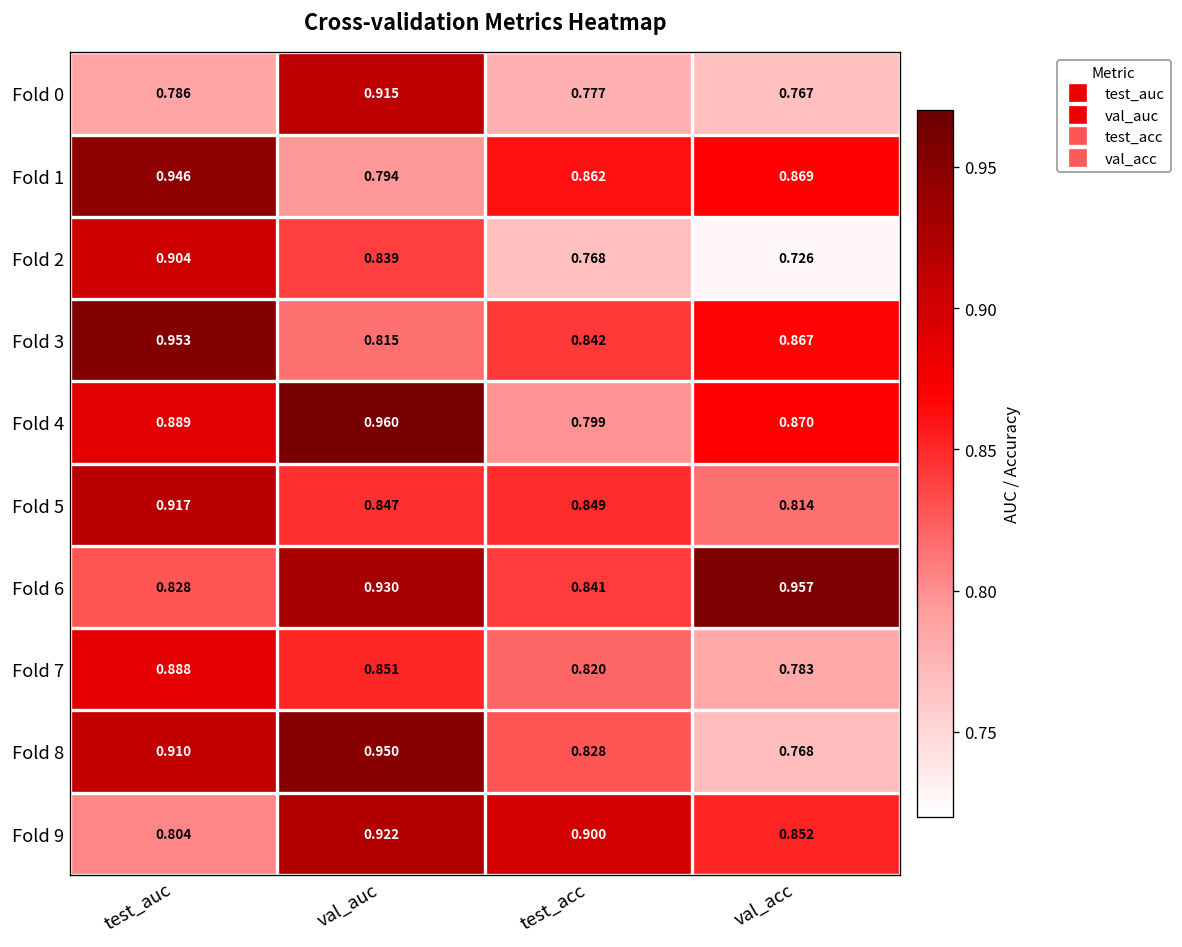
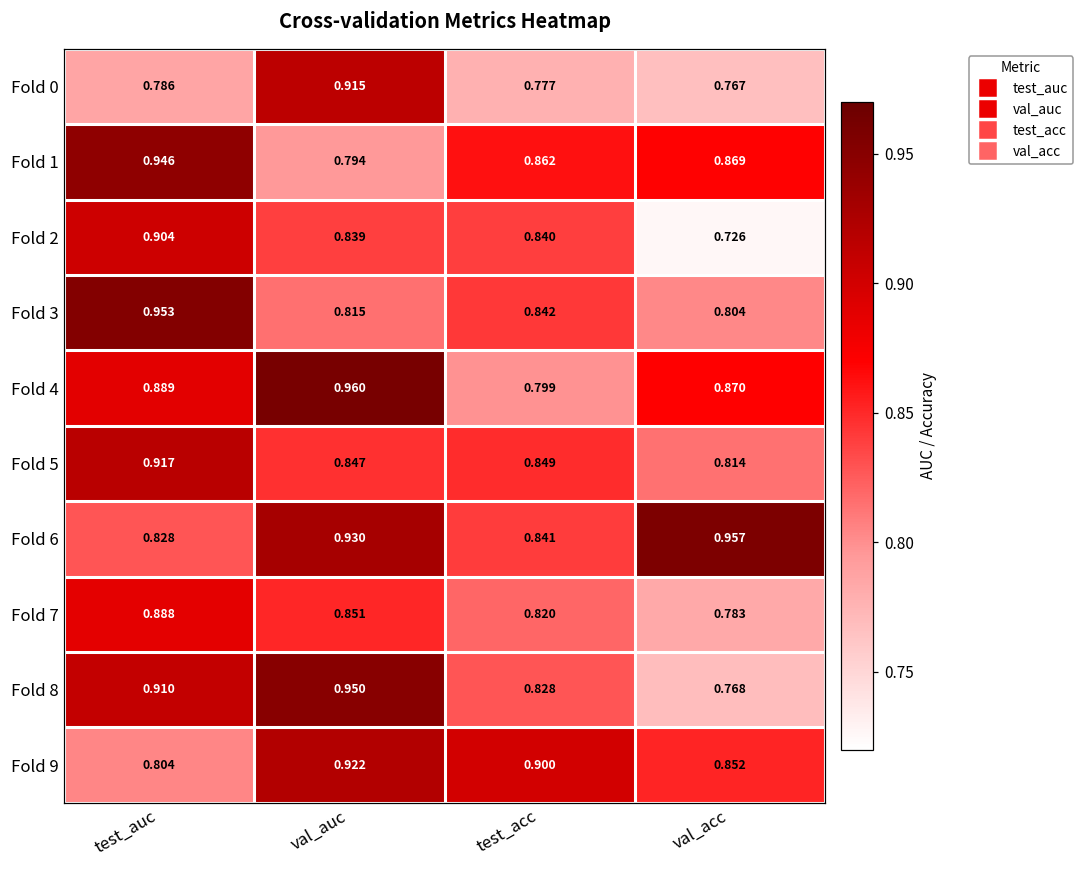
Fold 2, test_acc: 0.768 -> 0.840
Fold 3, val_acc: 0.867 -> 0.804
